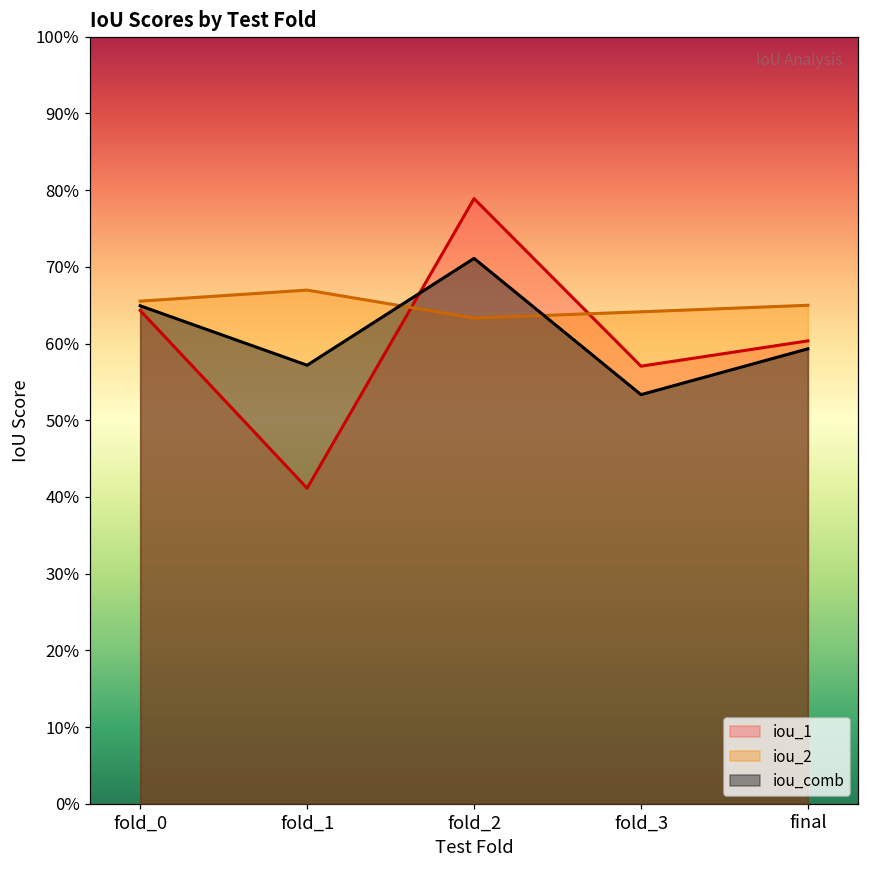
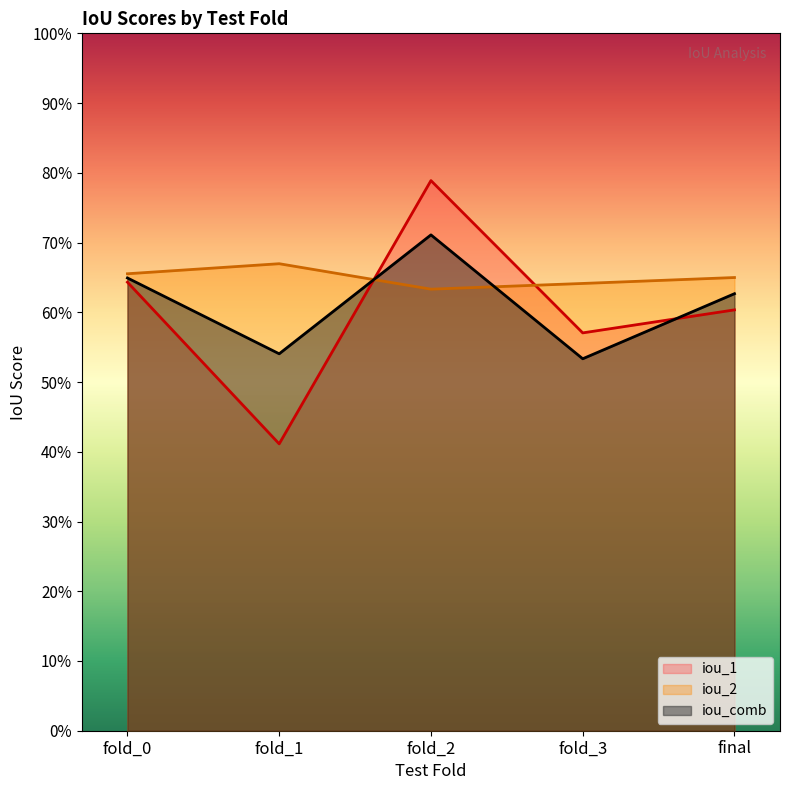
iou_comb, fold_1: 57% -> 54%
iou_comb, final: 59% -> 63%
